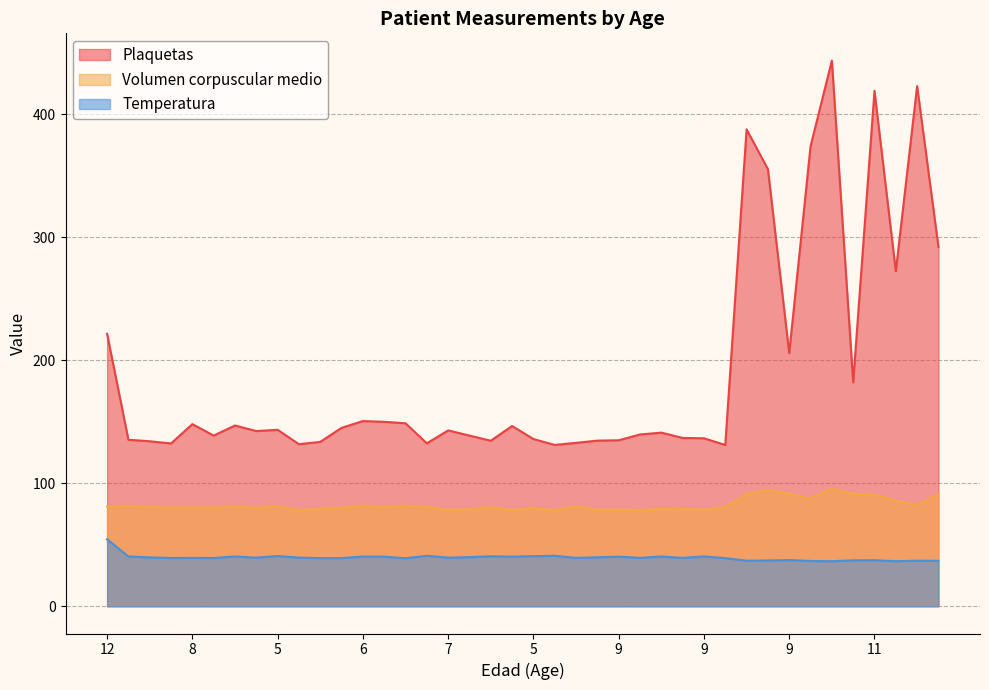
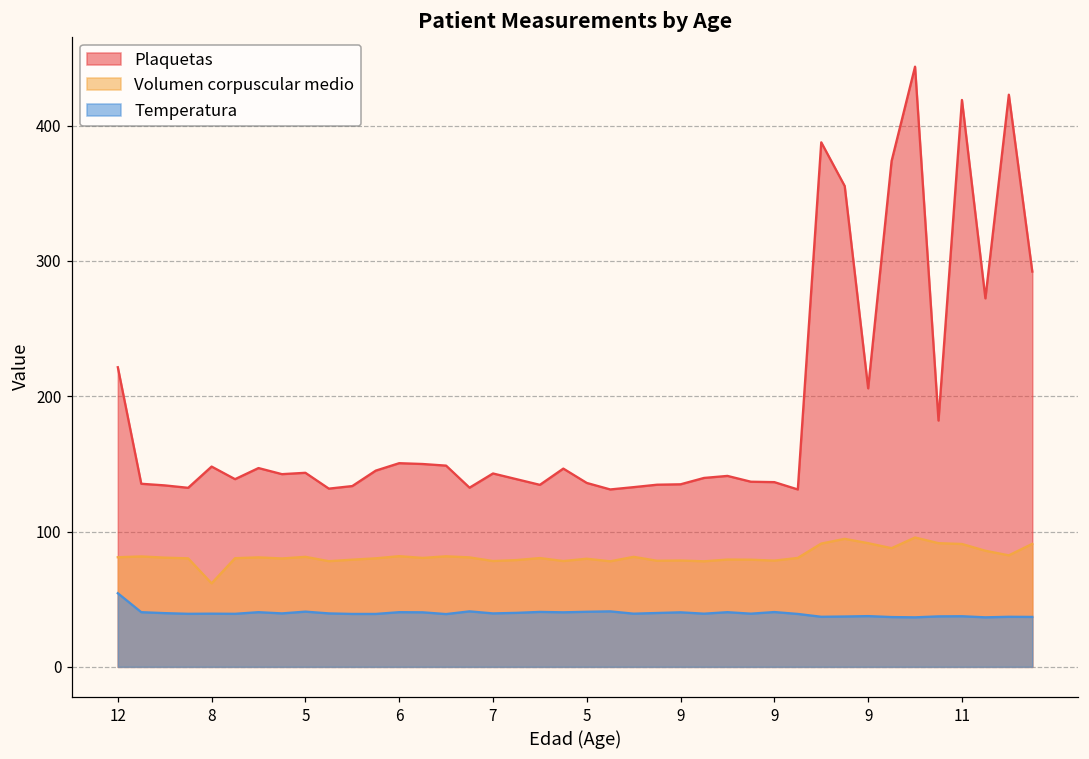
Volumen corpuscular medio, 8: 80 -> 62
